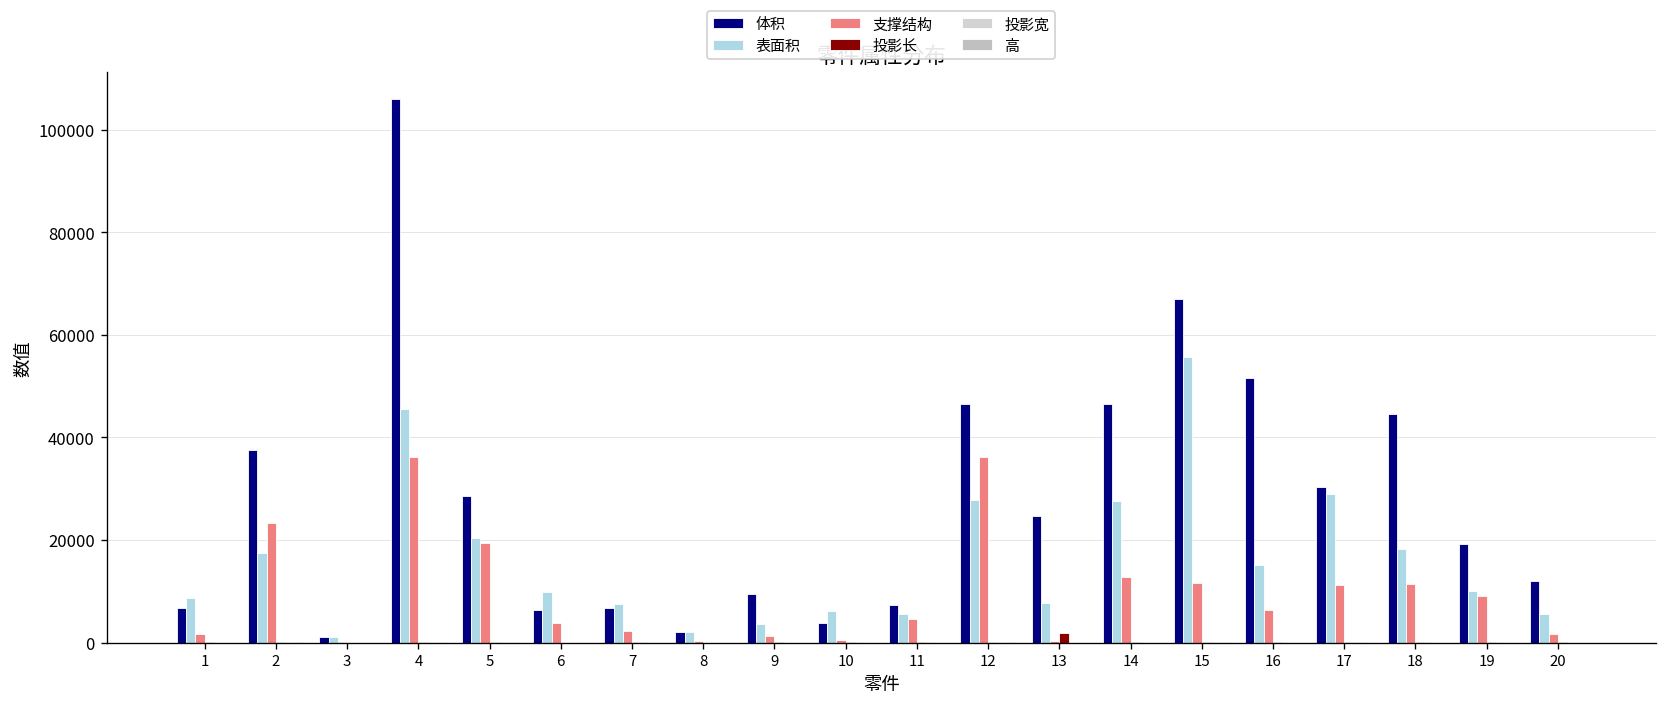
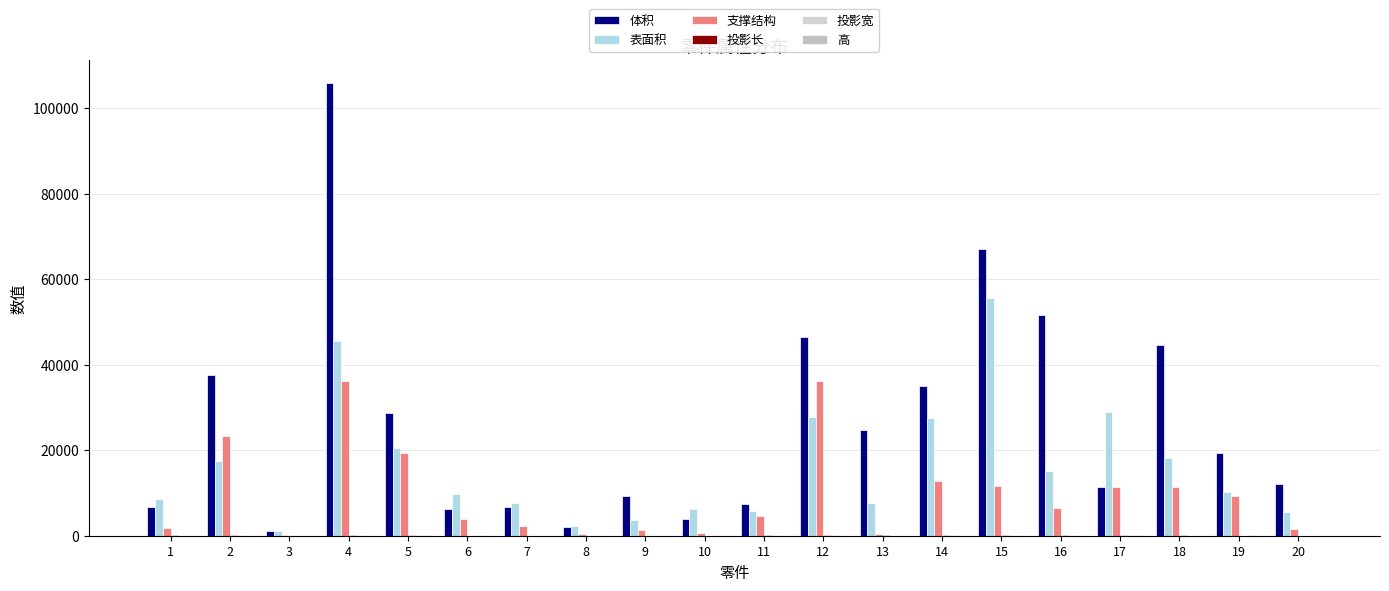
投影长, 13: 2000 -> 0
体积, 14: 46000 -> 35000
体积, 17: 30000 -> 11000
